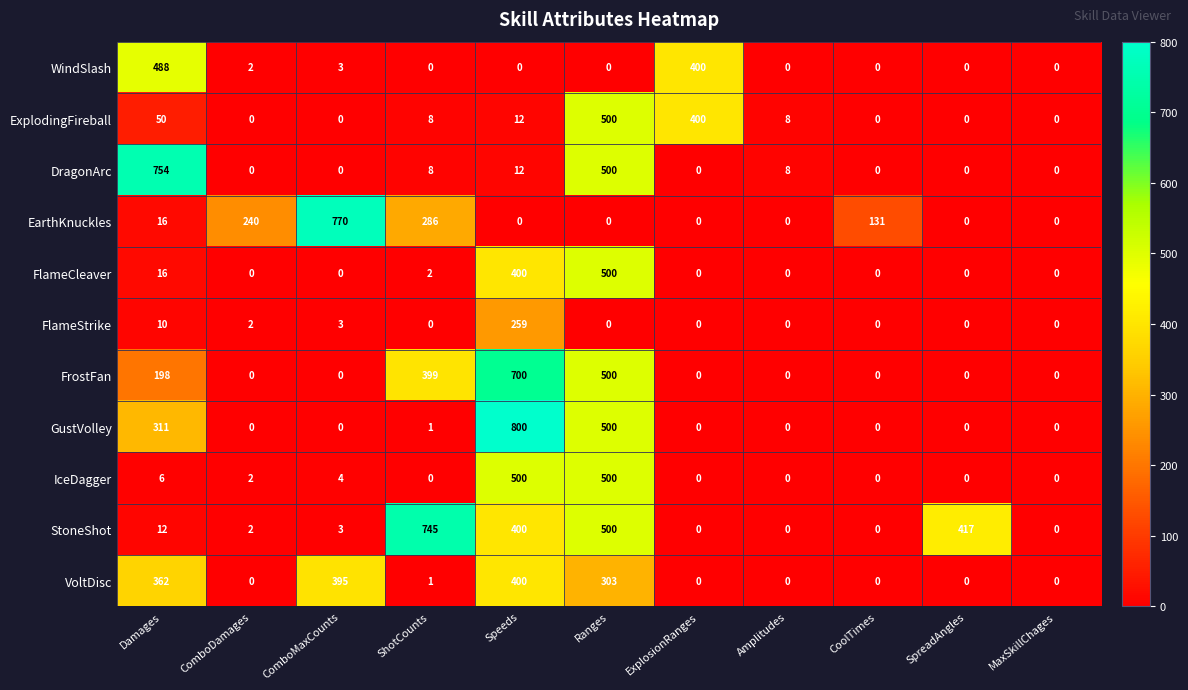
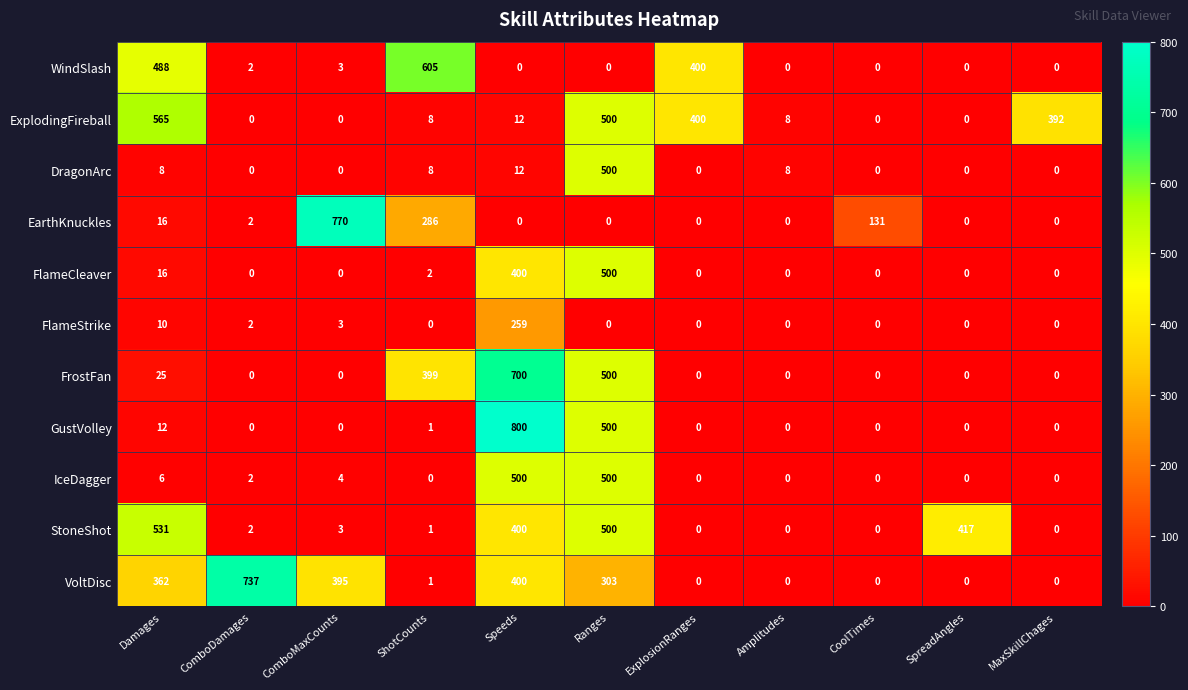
WindSlash, ShotCounts: 0 -> 605
ExplodingFireball, Damages: 50 -> 565
ExplodingFireball, MaxSkillChages: 0 -> 392
DragonArc, Damages: 754 -> 8
EarthKnuckles, ComboDamages: 240 -> 2
FrostFan, Damages: 198 -> 25
GustVolley, Damages: 311 -> 12
StoneShot, Damages: 12 -> 531
StoneShot, ShotCounts: 745 -> 1
VoltDisc, ComboDamages: 0 -> 737
